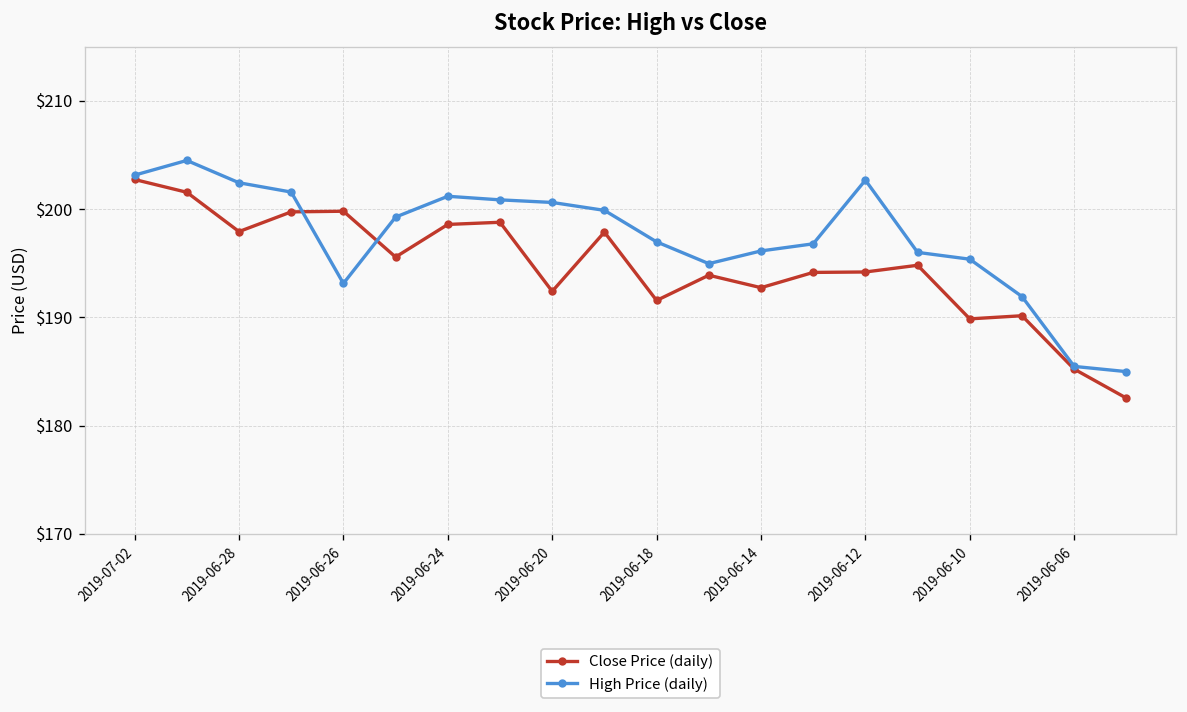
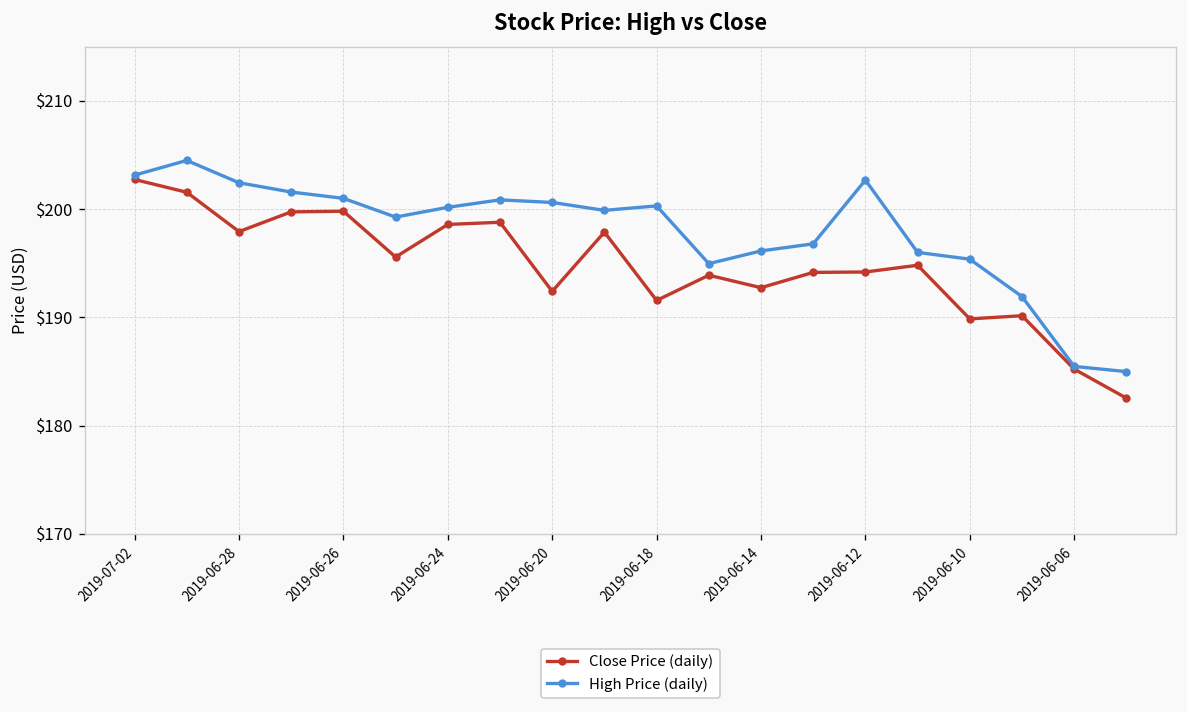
High Price (daily), 2019-06-26: $193 -> $201
High Price (daily), 2019-06-24: $201 -> $200
High Price (daily), 2019-06-18: $197 -> $200
